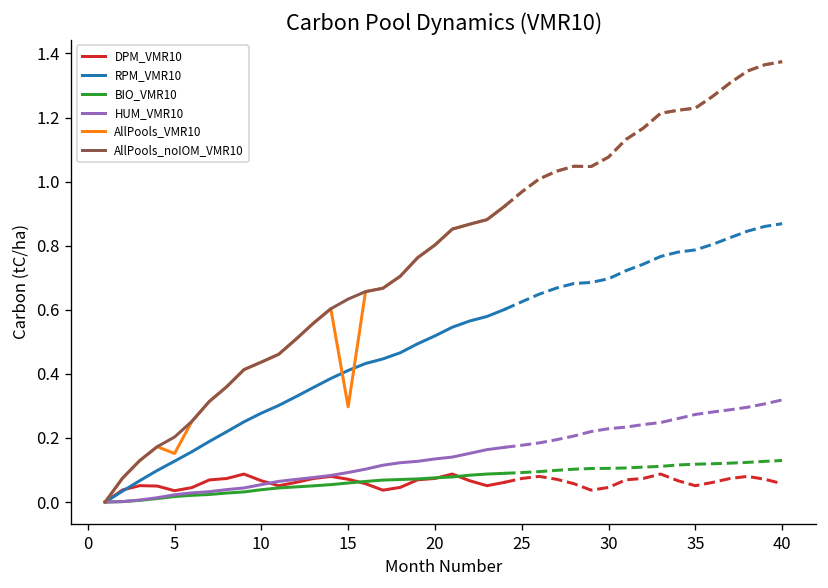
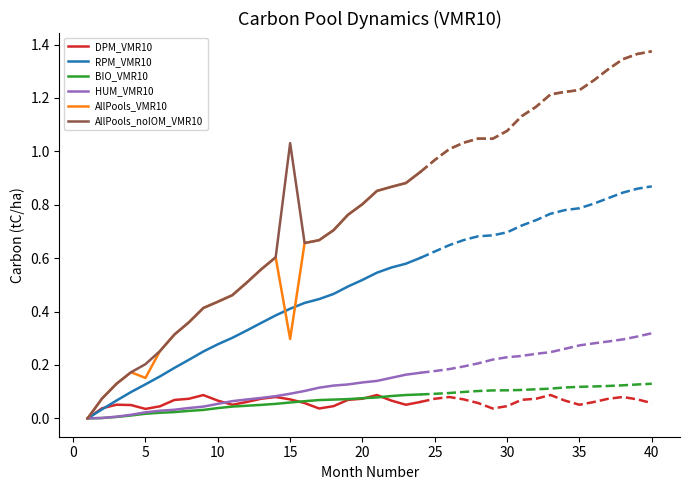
AllPools_noIOM_VMR10, 15: 0.63 -> 1.03
